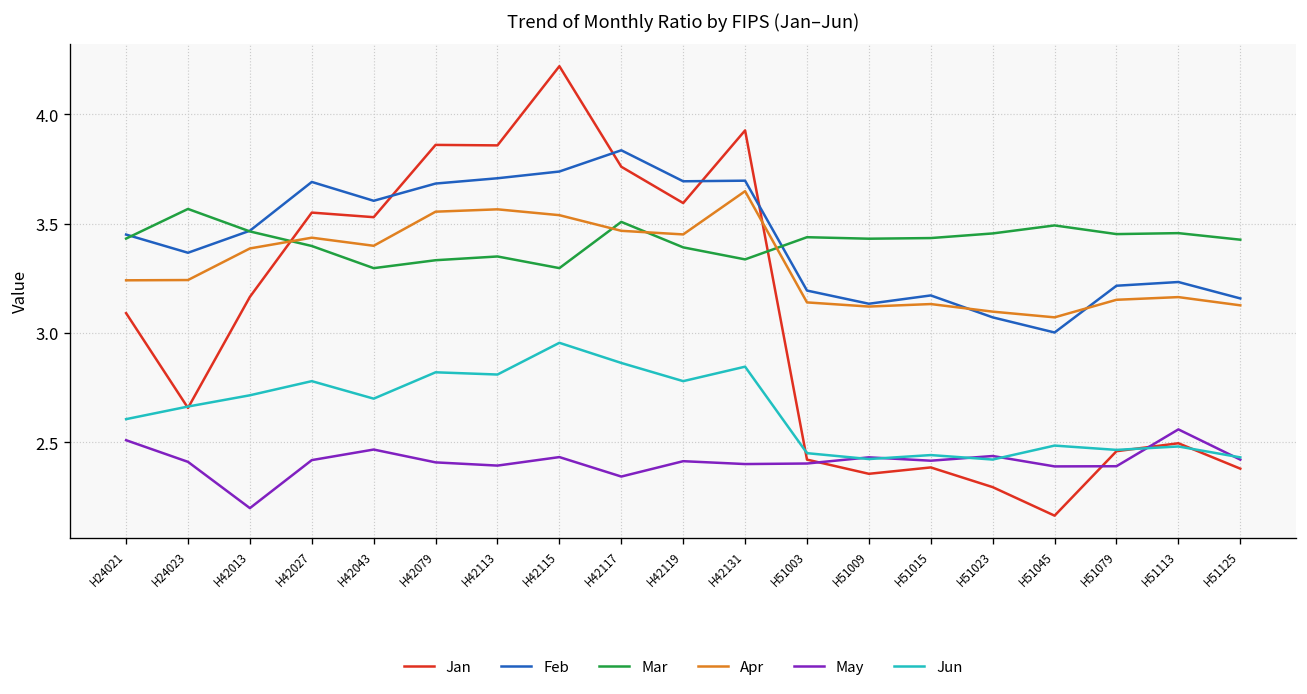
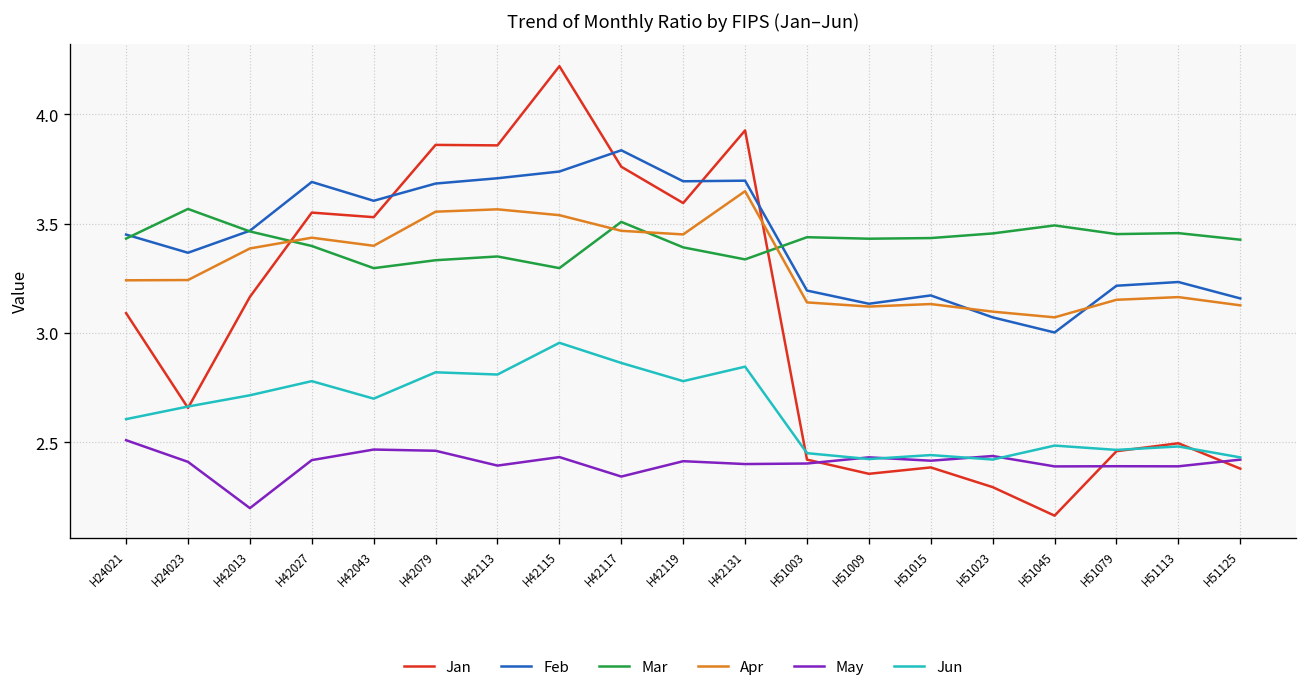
May, H42079: 2.41 -> 2.46
May, H51113: 2.56 -> 2.39
